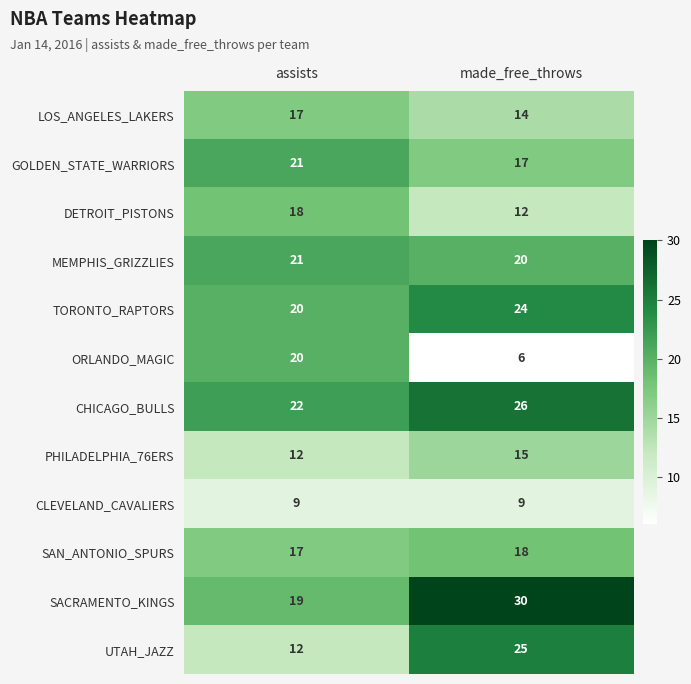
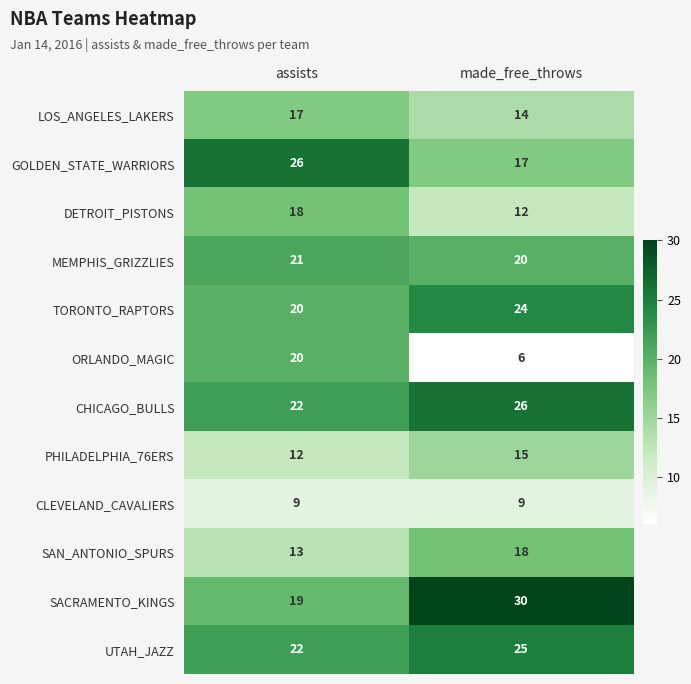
GOLDEN_STATE_WARRIORS, assists: 21 -> 26
SAN_ANTONIO_SPURS, assists: 17 -> 13
UTAH_JAZZ, assists: 12 -> 22
